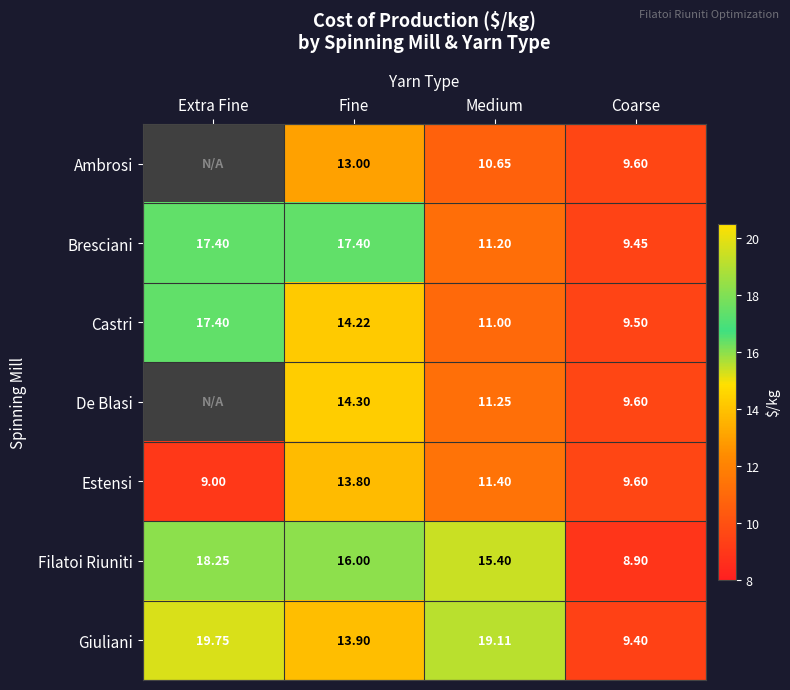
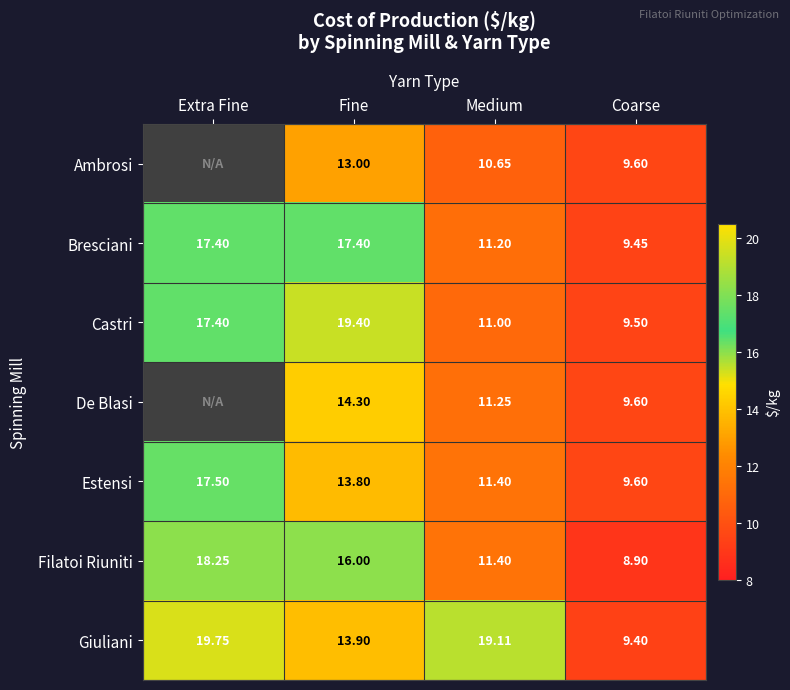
Castri, Fine: 14.22 -> 19.40
Estensi, Extra Fine: 9.00 -> 17.50
Filatoi Riuniti, Medium: 15.40 -> 11.40
